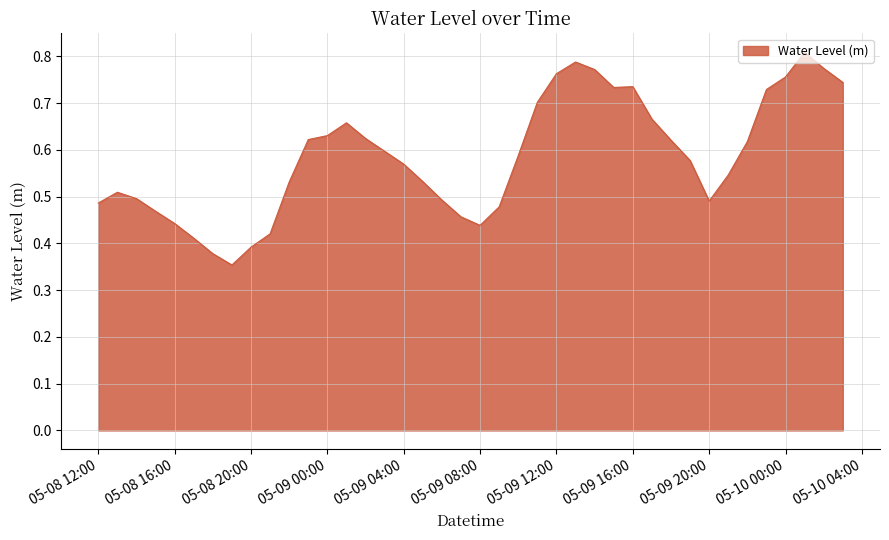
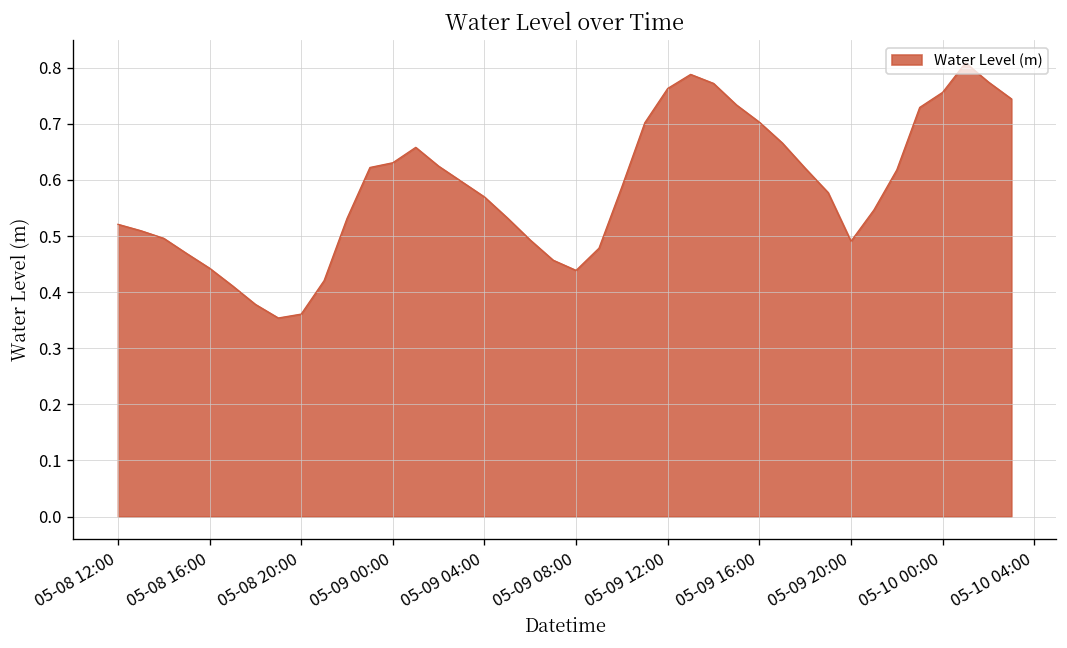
05-08 12:00: 0.49 -> 0.52
05-08 20:00: 0.39 -> 0.36
05-09 16:00: 0.74 -> 0.70
